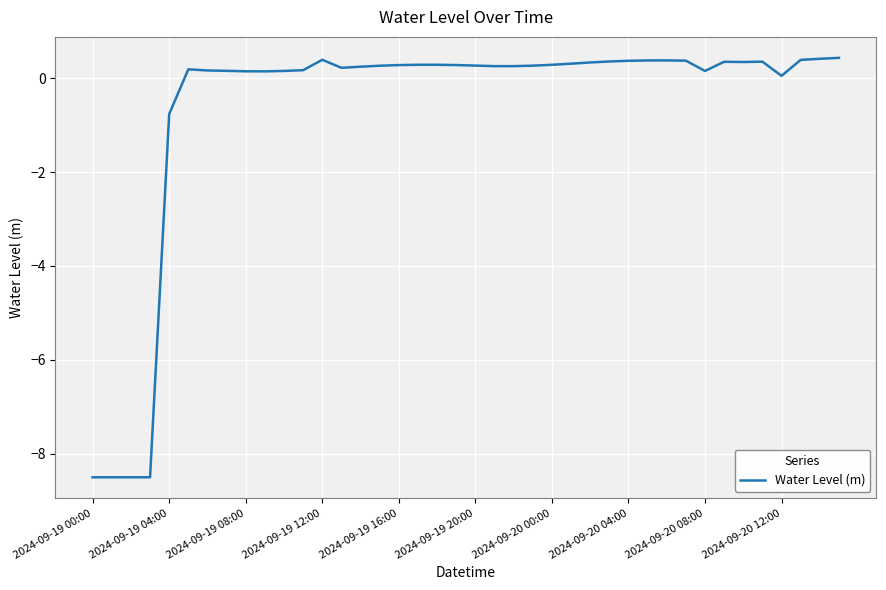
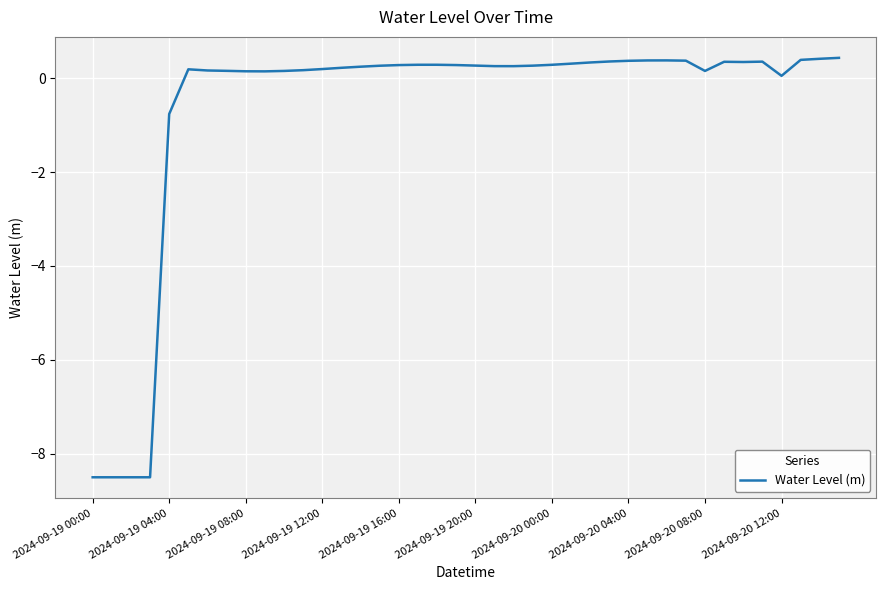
2024-09-19 12:00: 0.4 -> 0.2
